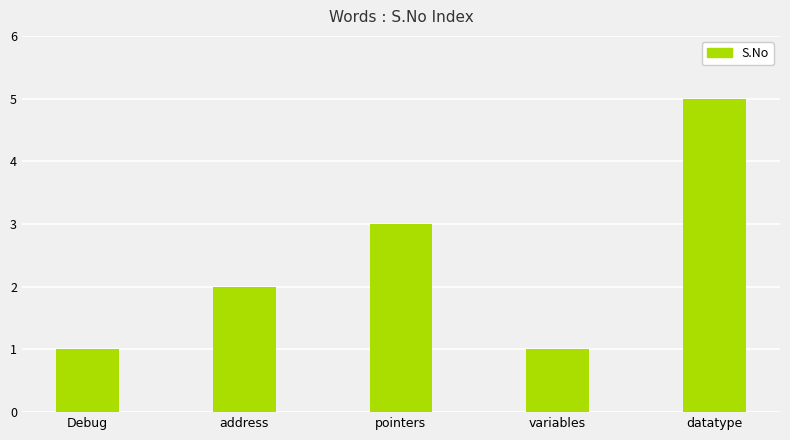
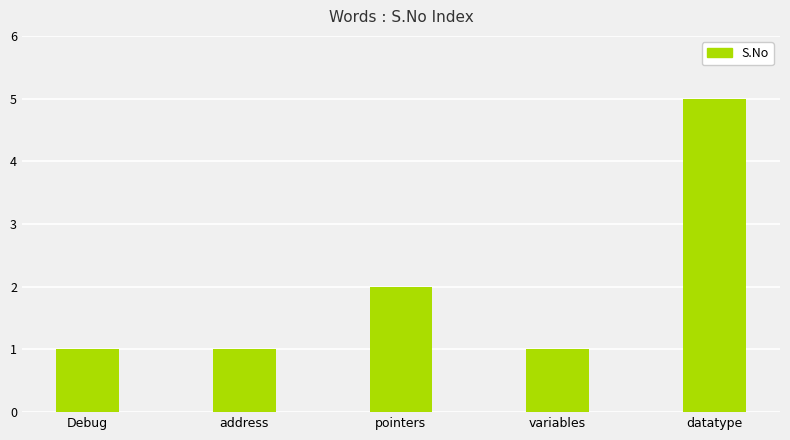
address: 2 -> 1
pointers: 3 -> 2
